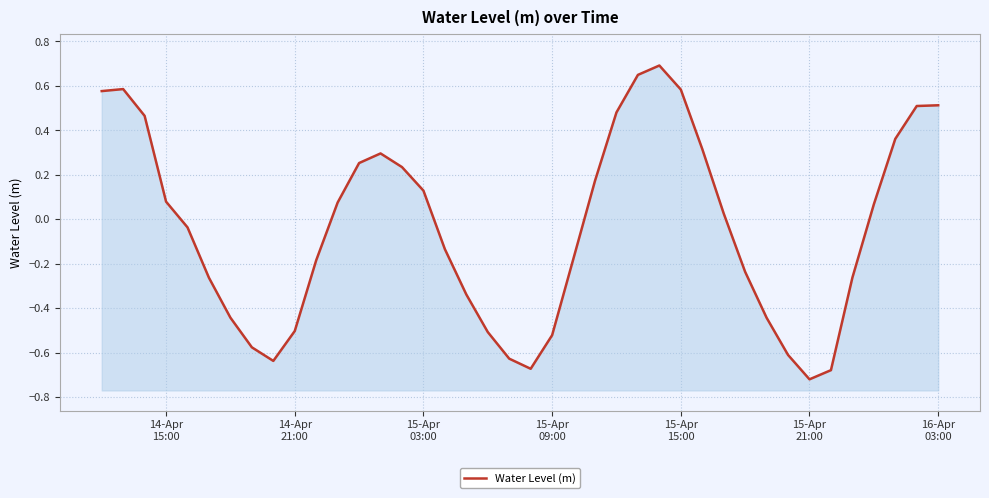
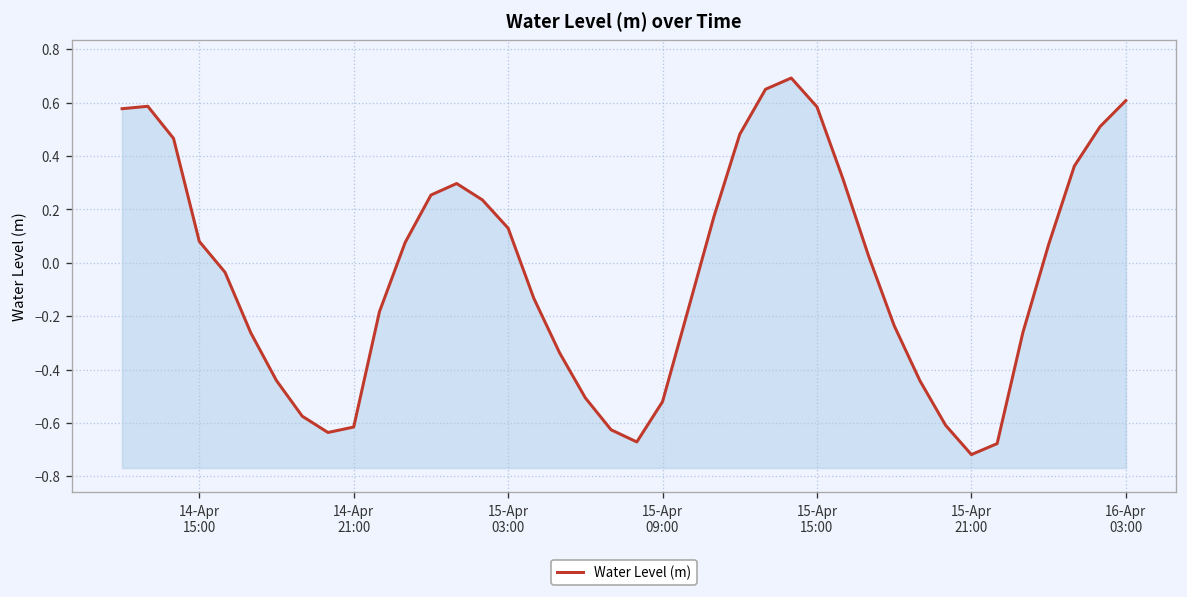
14-Apr 21:00: -0.50 -> -0.62
16-Apr 03:00: 0.51 -> 0.61
